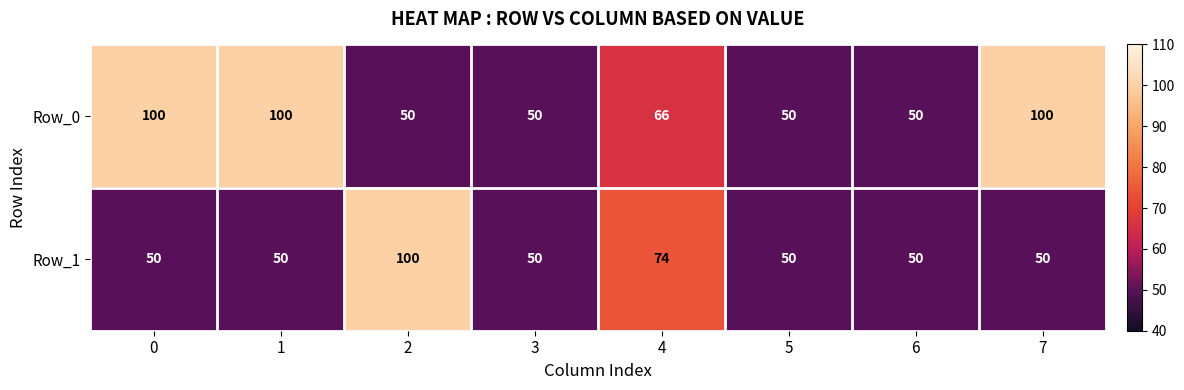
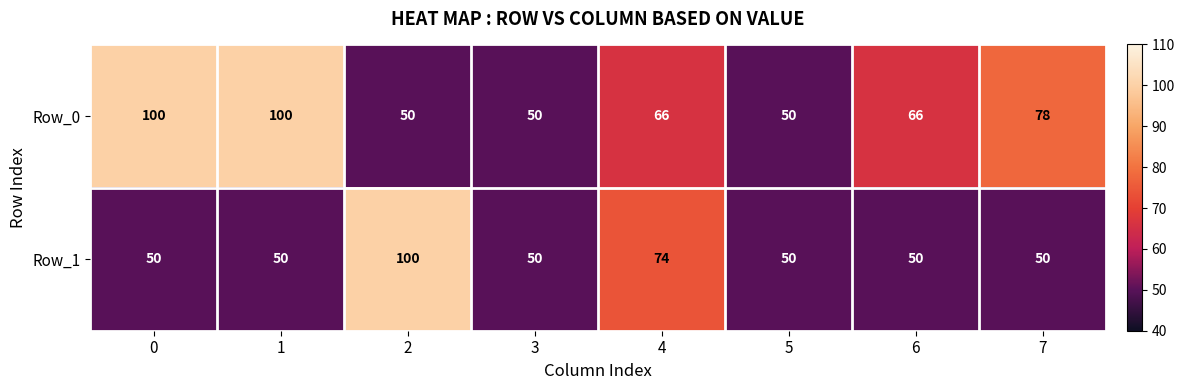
Row_0, 6: 50 -> 66
Row_0, 7: 100 -> 78
